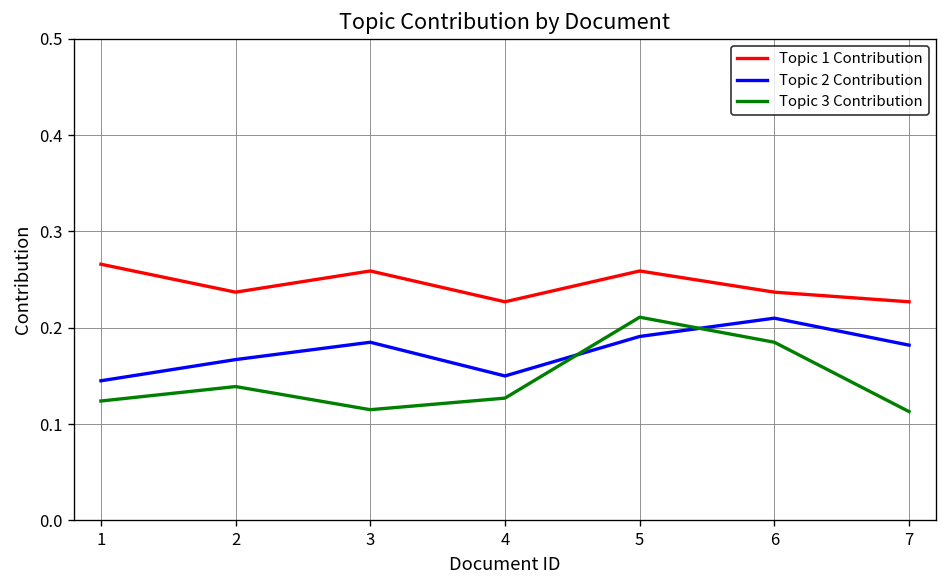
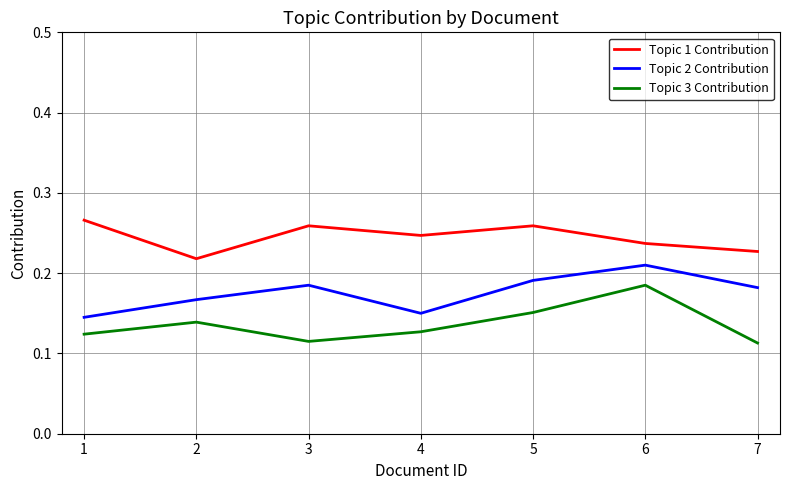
Topic 1 Contribution, 2: 0.24 -> 0.22
Topic 1 Contribution, 4: 0.23 -> 0.25
Topic 3 Contribution, 5: 0.21 -> 0.15
